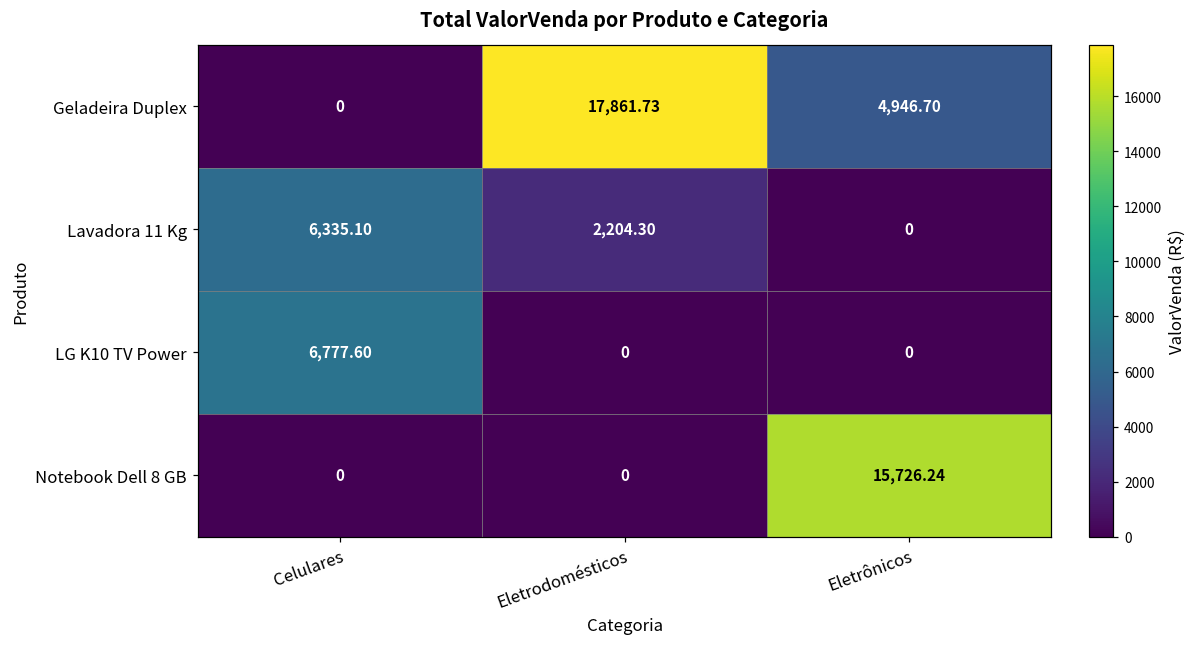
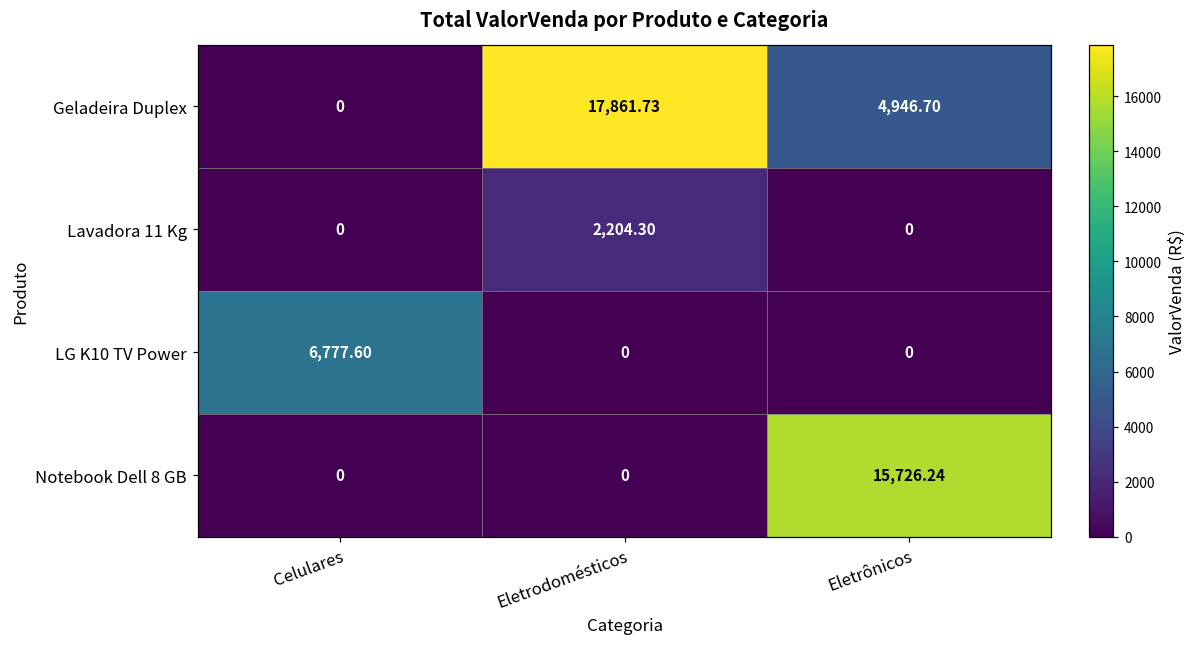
Lavadora 11 Kg, Celulares: 6,335.10 -> 0
